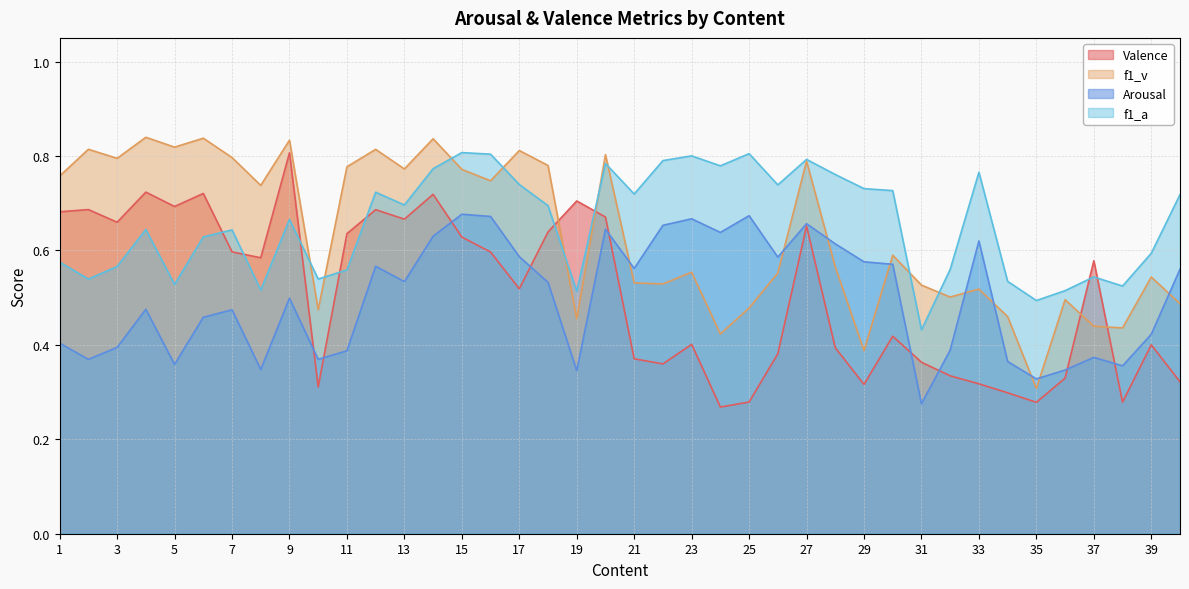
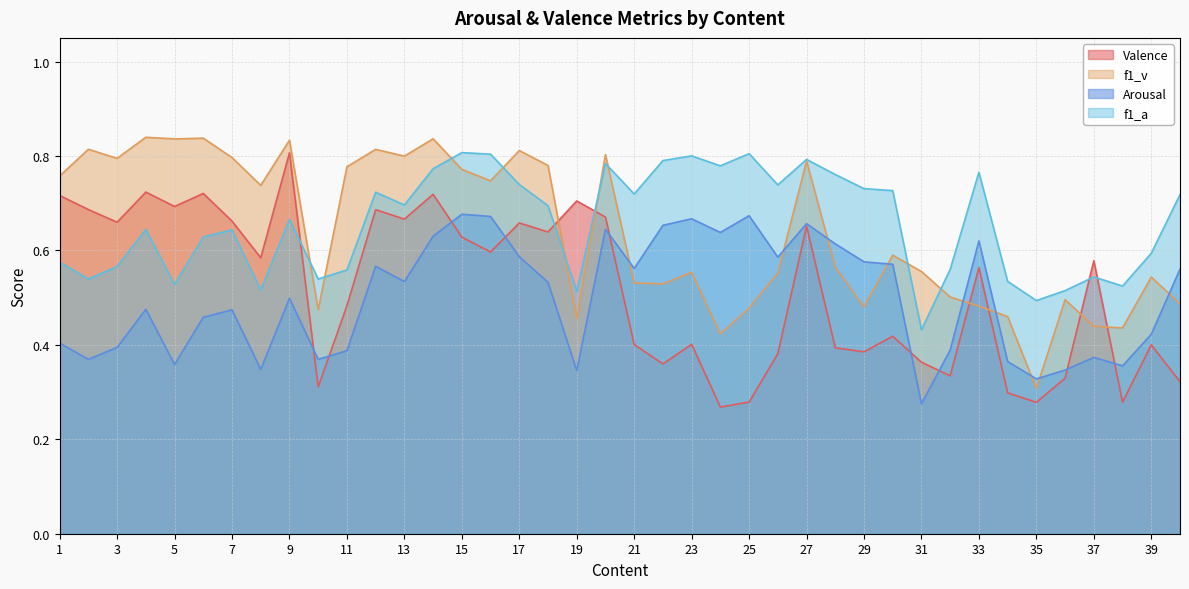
Valence, 1: 0.68 -> 0.72
f1_v, 5: 0.82 -> 0.84
Valence, 7: 0.60 -> 0.66
Valence, 11: 0.64 -> 0.48
f1_v, 13: 0.77 -> 0.80
Valence, 17: 0.52 -> 0.66
Valence, 21: 0.37 -> 0.40
Valence, 29: 0.32 -> 0.39
f1_v, 29: 0.39 -> 0.48
f1_v, 31: 0.53 -> 0.56
Valence, 33: 0.32 -> 0.56
f1_v, 33: 0.52 -> 0.48
